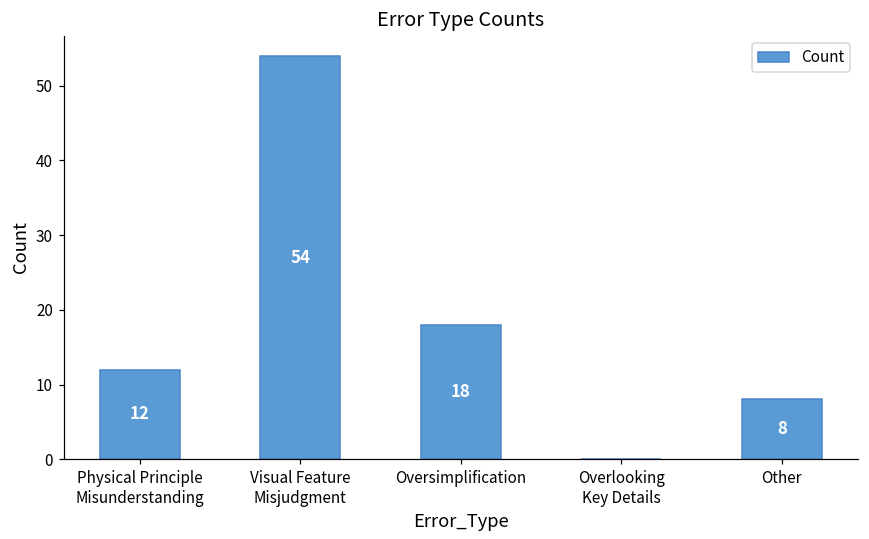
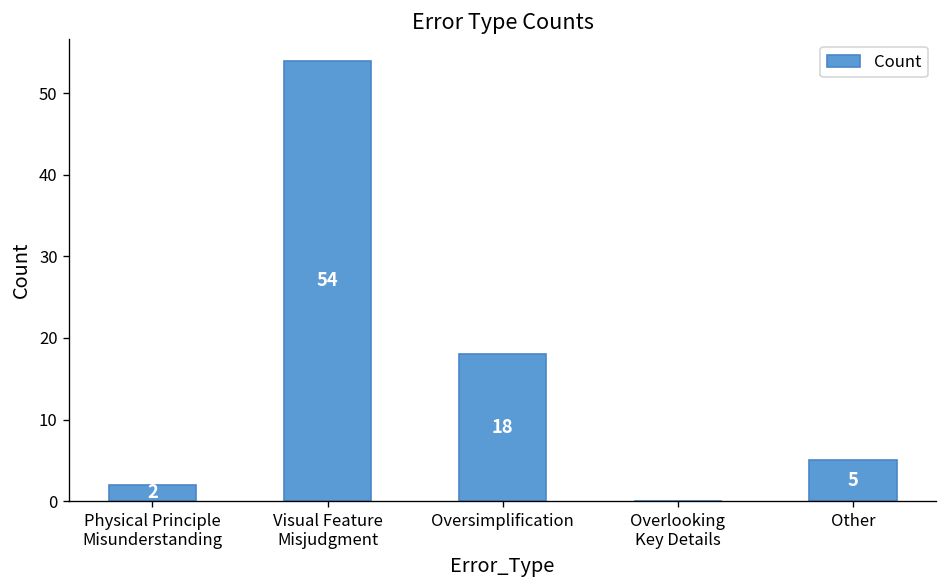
Physical Principle Misunderstanding: 12 -> 2
Other: 8 -> 5
